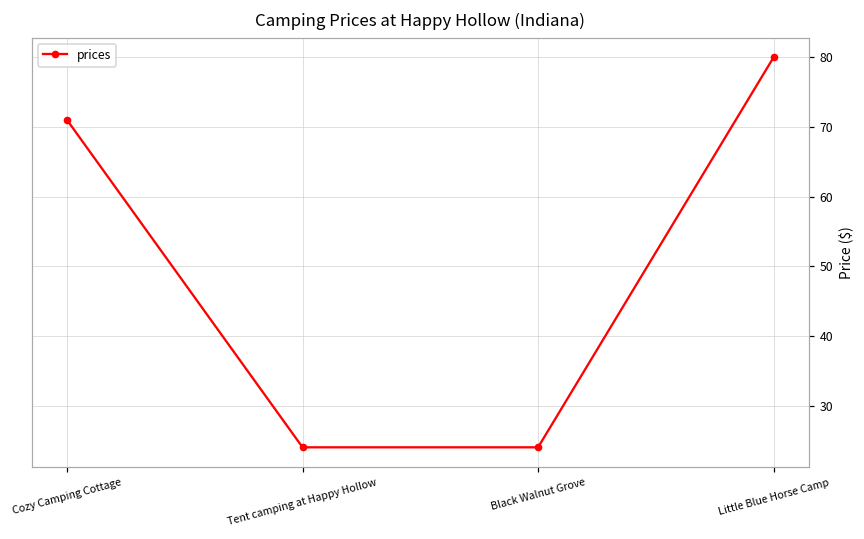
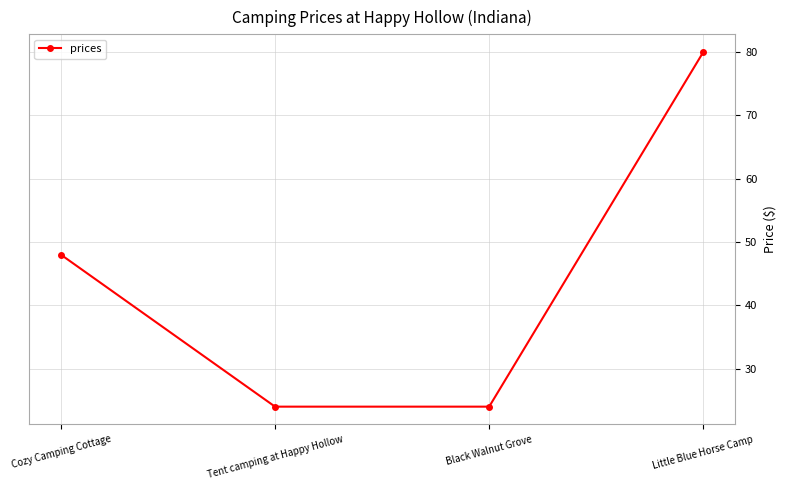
Cozy Camping Cottage: 71 -> 48
